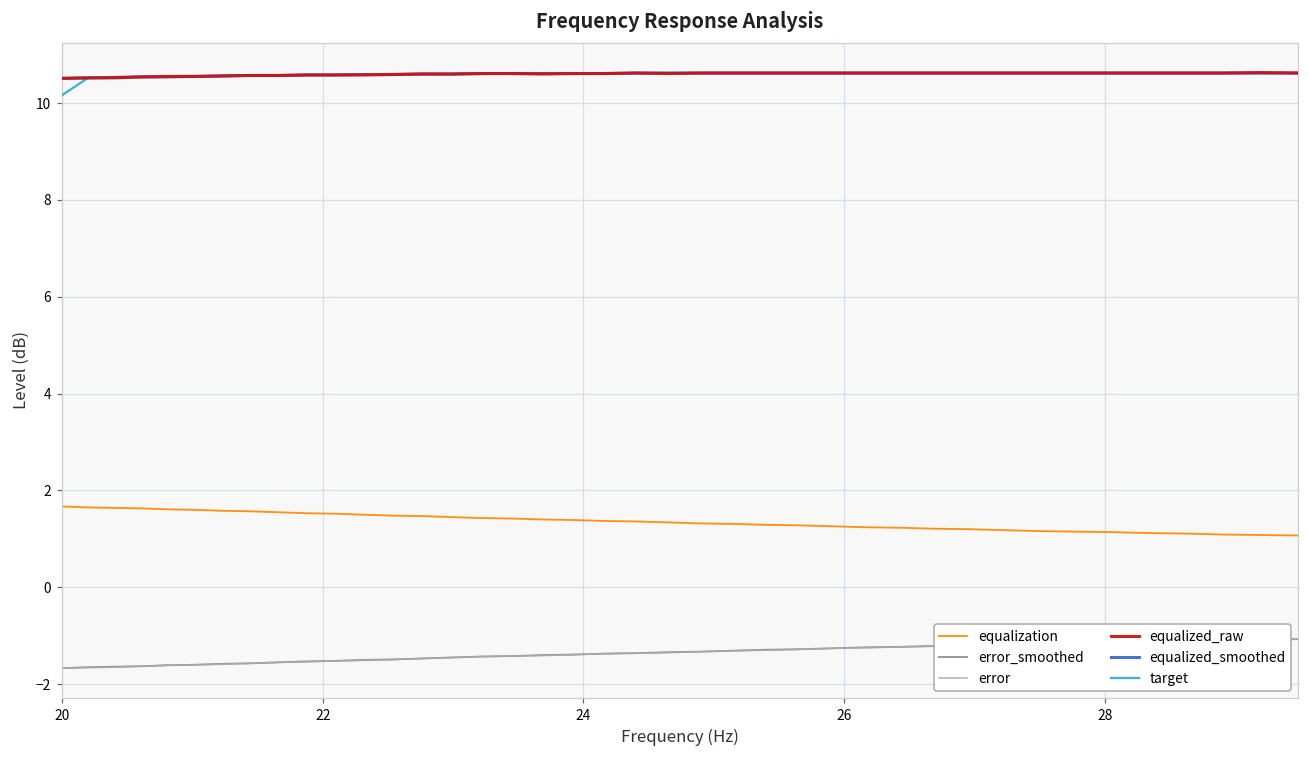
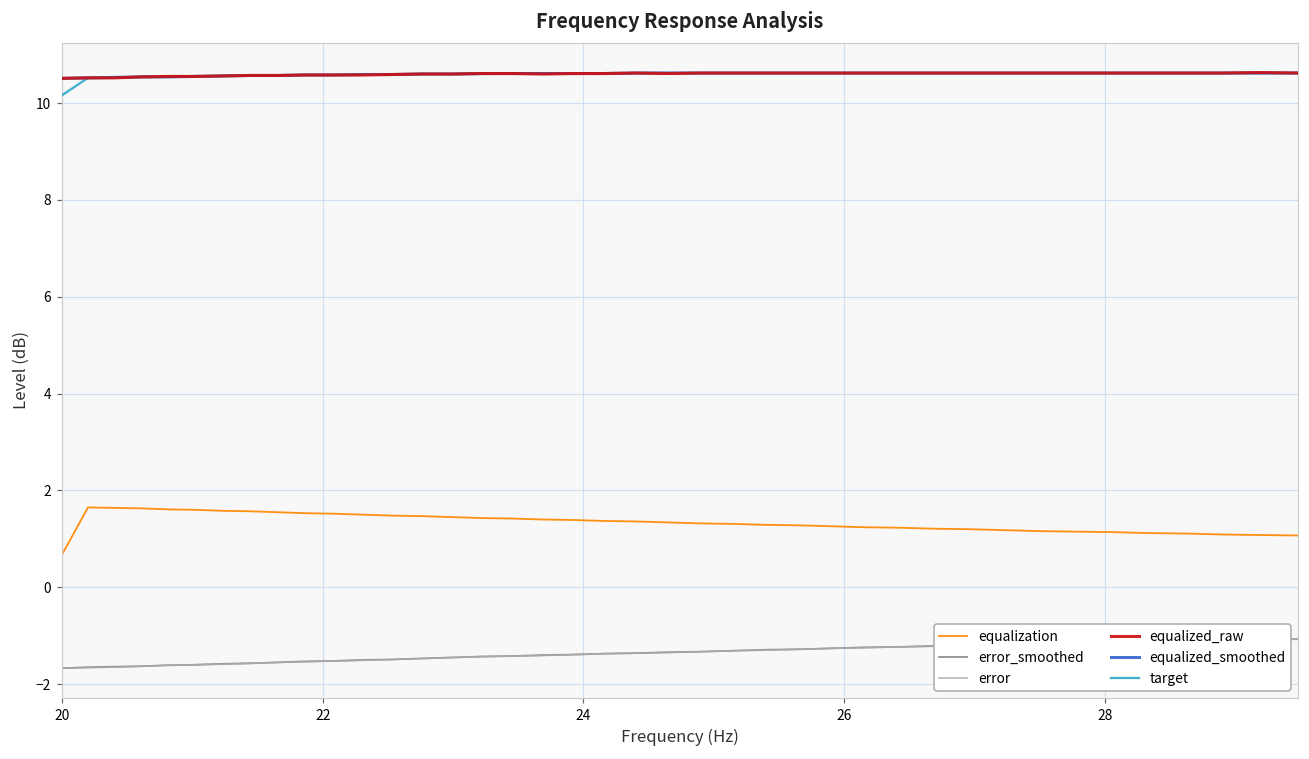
equalization, 20: 1.7 -> 0.7
